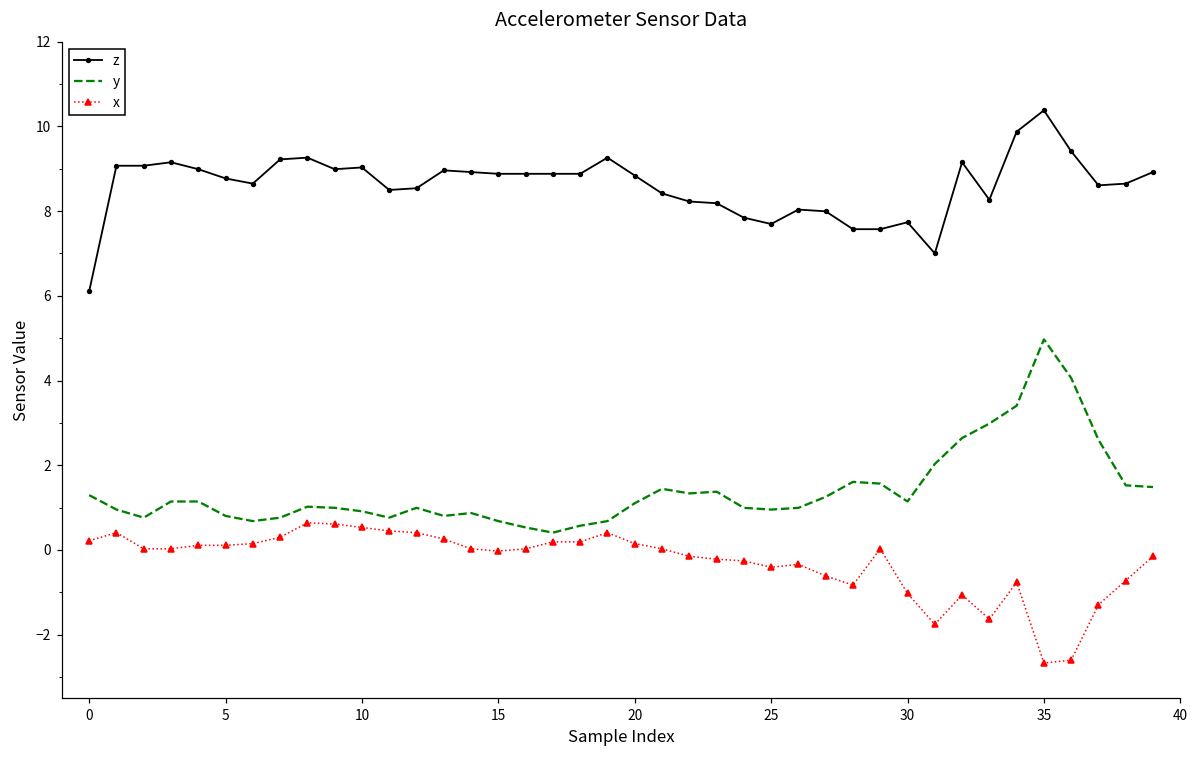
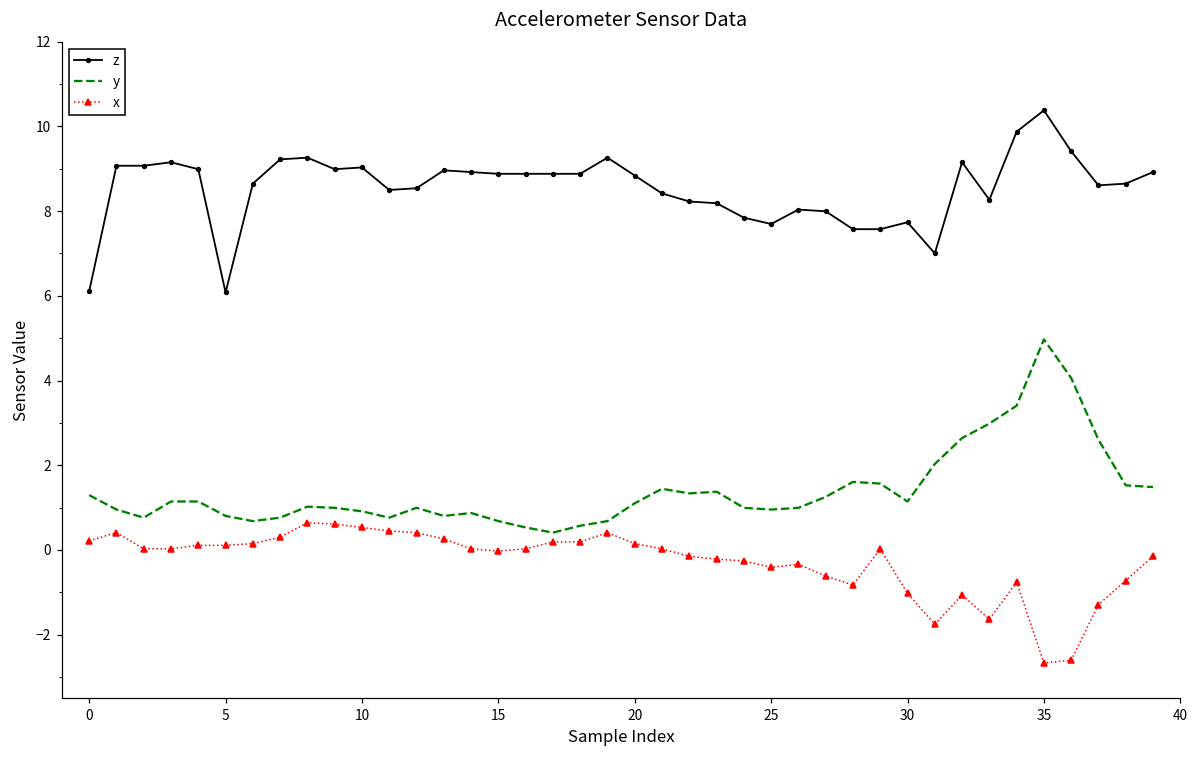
z, 5: 8.8 -> 6.1
